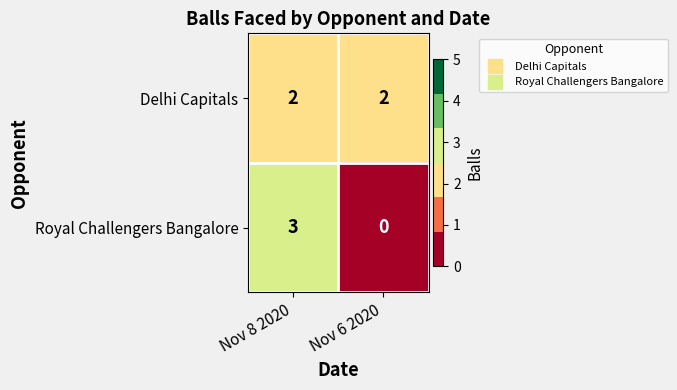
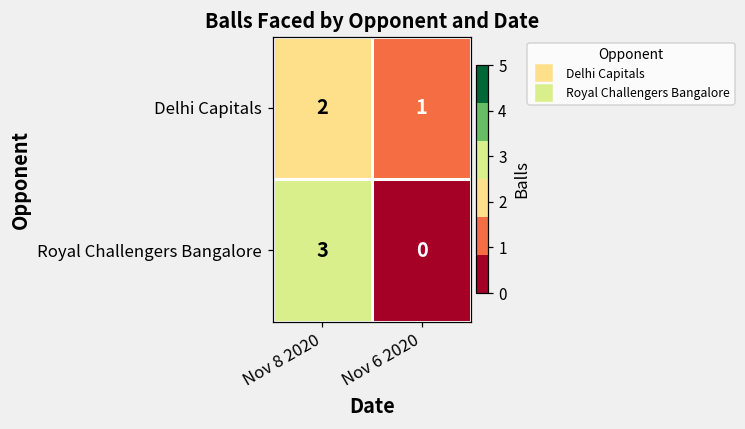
Delhi Capitals, Nov 6 2020: 2 -> 1
